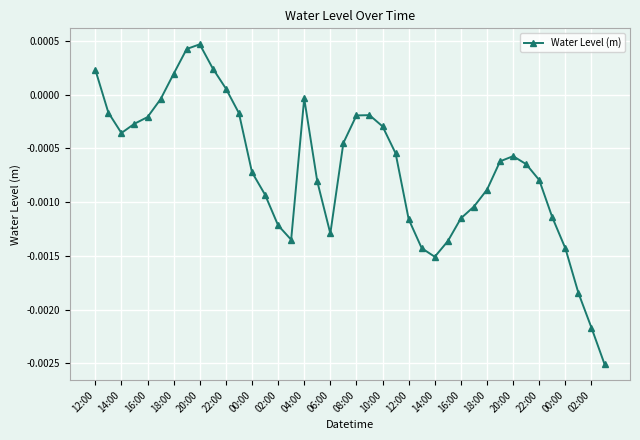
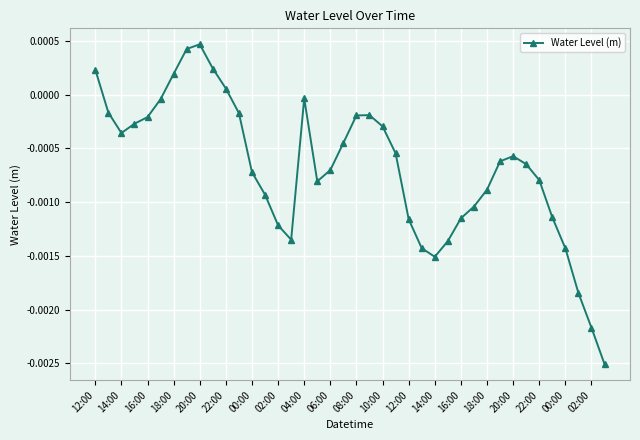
06:00: -0.00129 -> -0.00070
